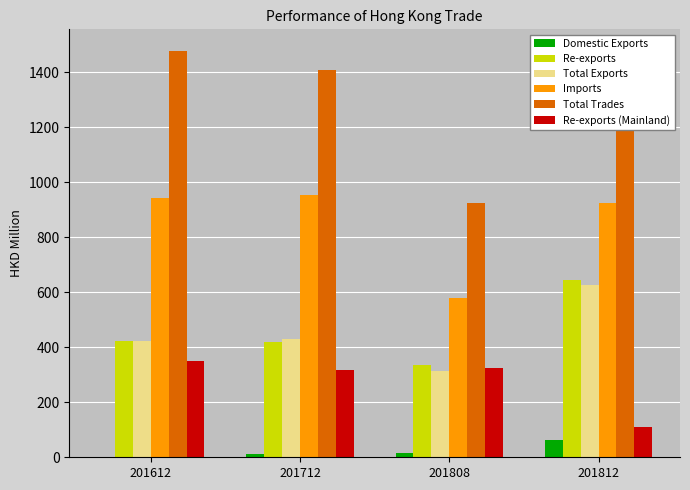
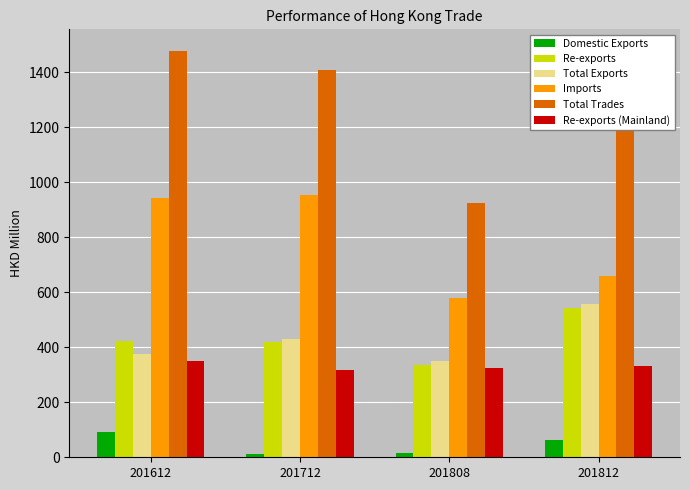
Domestic Exports, 201612: 0 -> 90
Total Exports, 201612: 420 -> 380
Total Exports, 201808: 310 -> 350
Re-exports, 201812: 650 -> 540
Total Exports, 201812: 630 -> 560
Imports, 201812: 930 -> 660
Re-exports (Mainland), 201812: 110 -> 330
